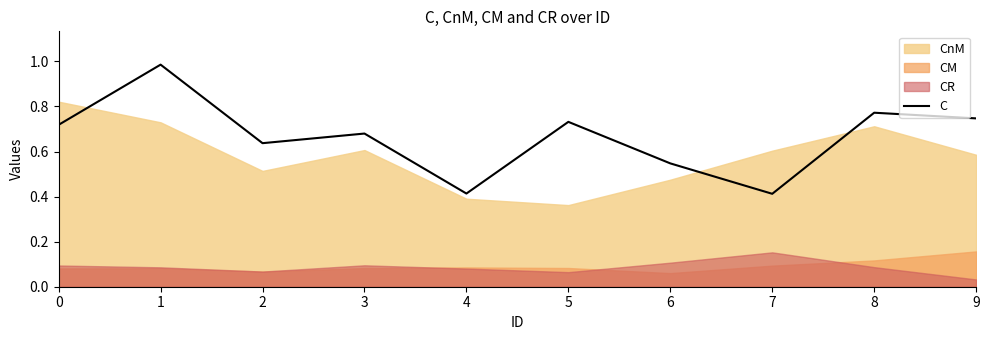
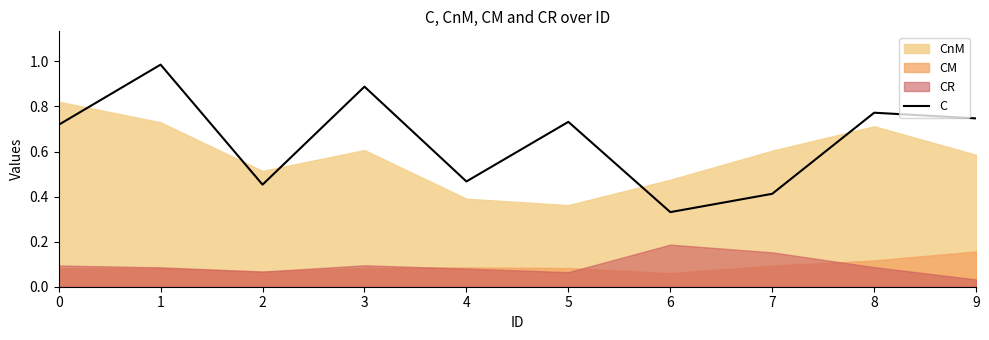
C, 2: 0.64 -> 0.45
C, 3: 0.68 -> 0.89
C, 4: 0.41 -> 0.47
C, 6: 0.55 -> 0.33
CR, 6: 0.11 -> 0.19
